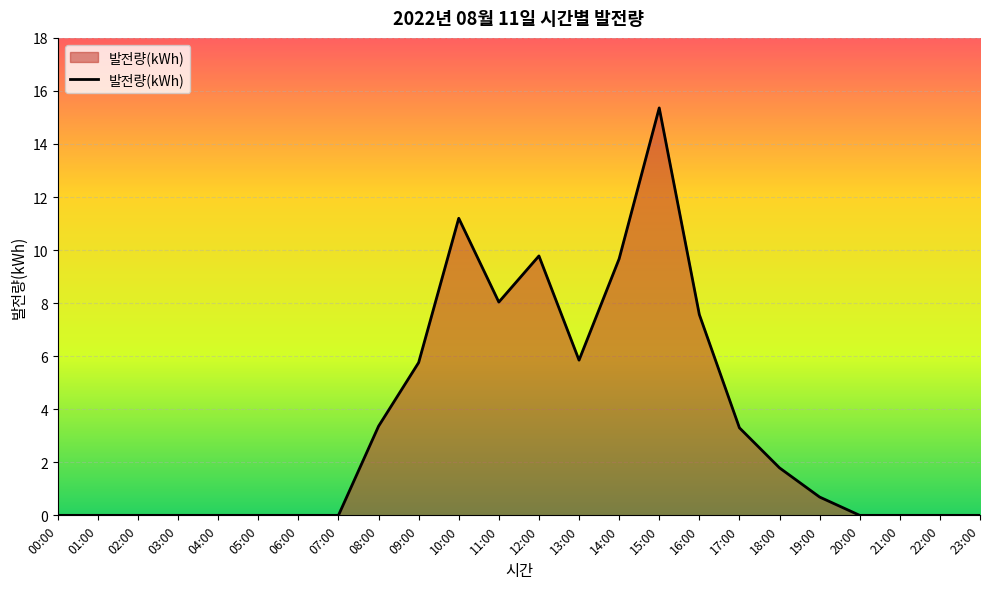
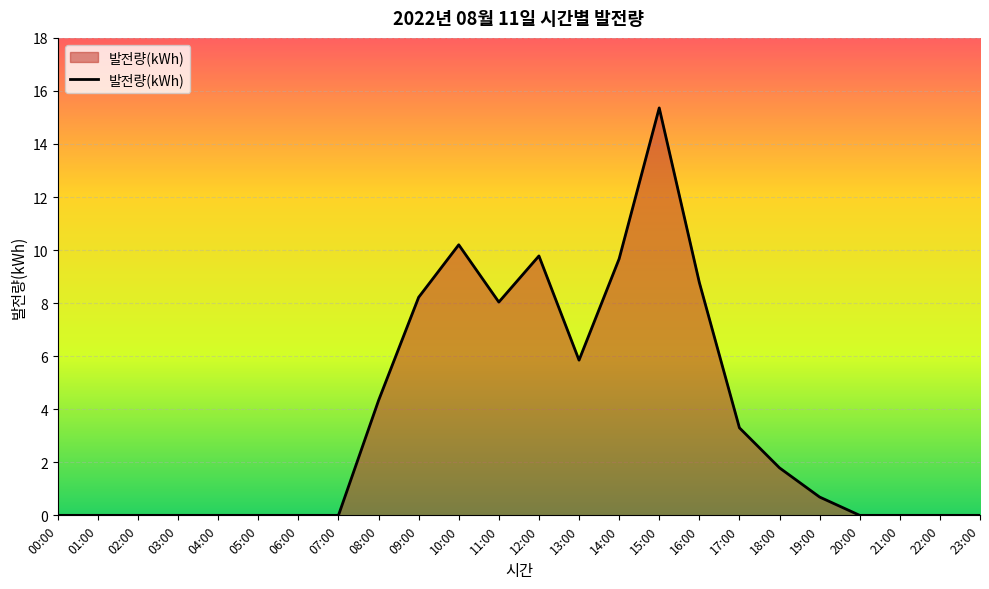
08:00: 3.4 -> 4.3
09:00: 5.8 -> 8.2
10:00: 11.2 -> 10.2
16:00: 7.6 -> 8.8
